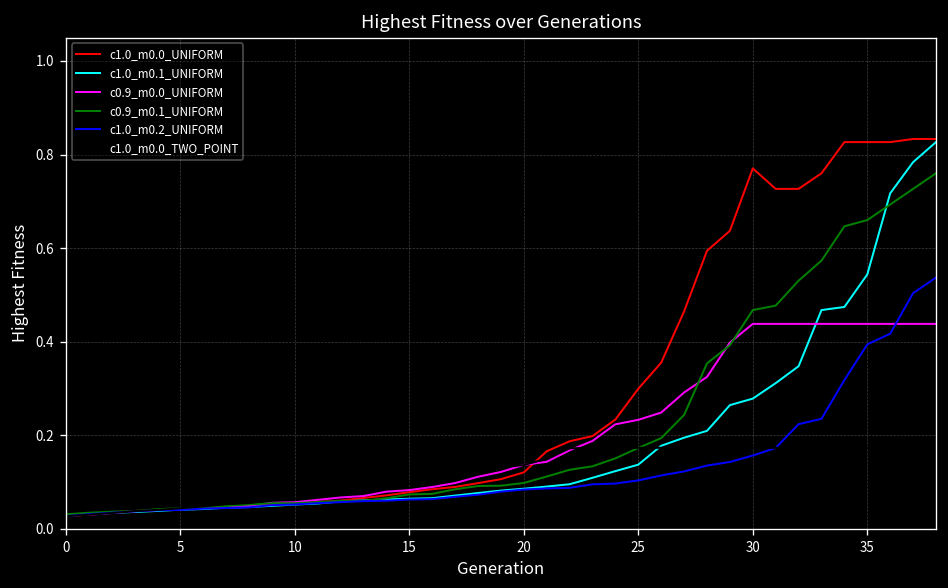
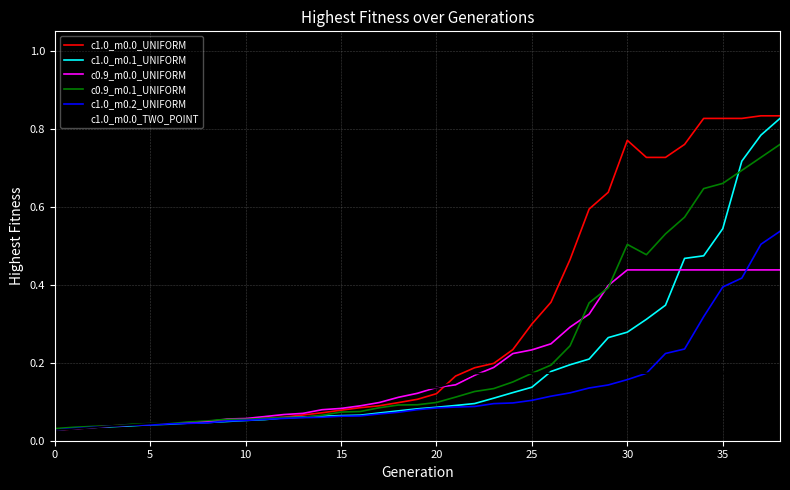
c0.9_m0.1_UNIFORM, 30: 0.47 -> 0.50
